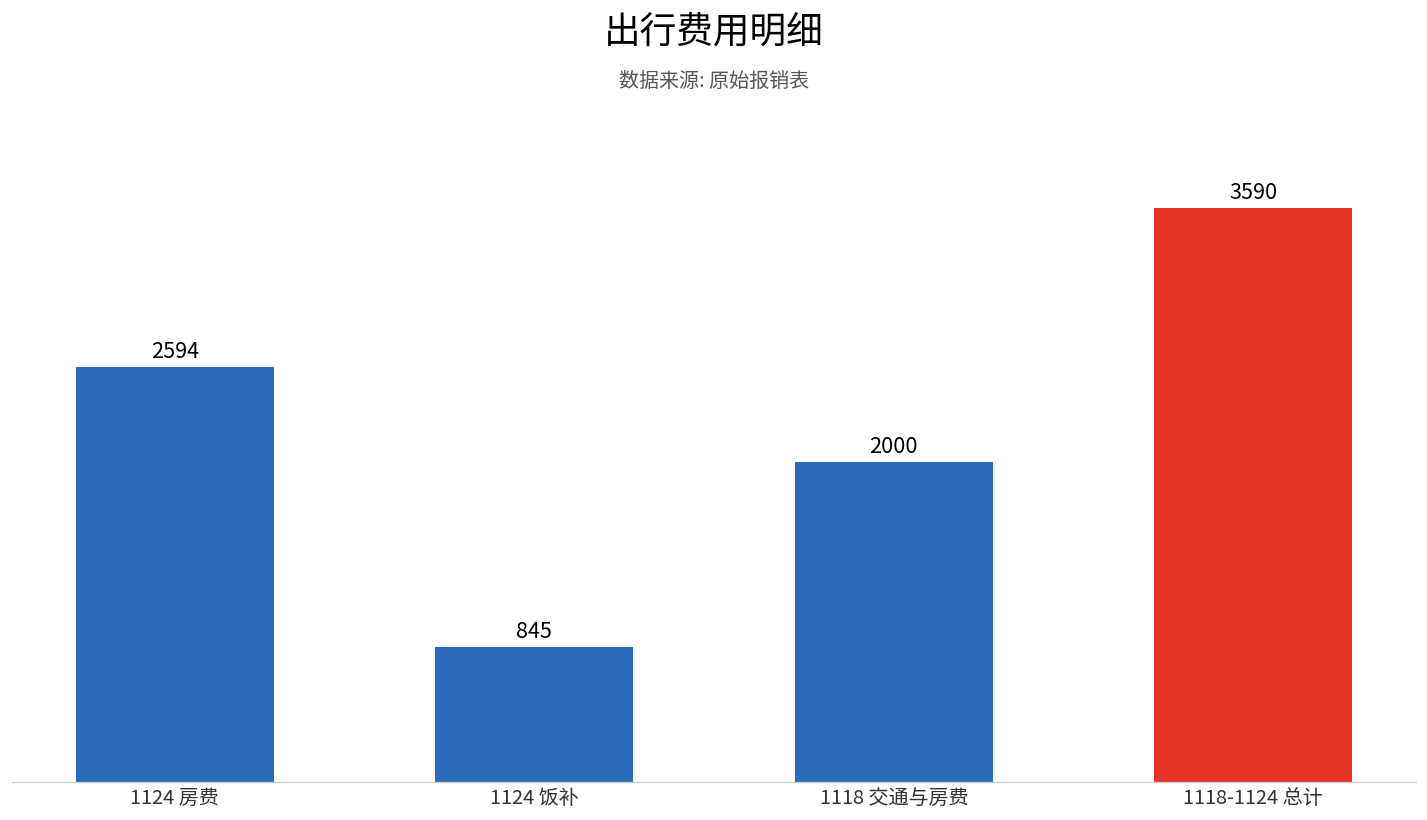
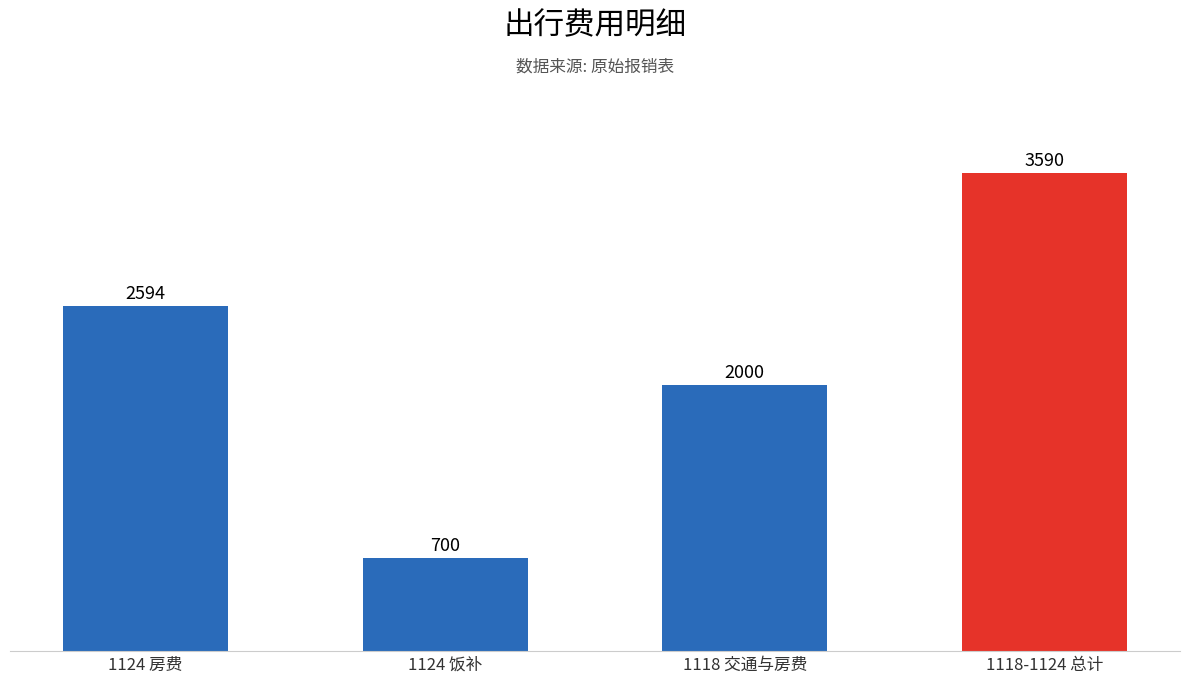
1124 饭补: 845 -> 700
